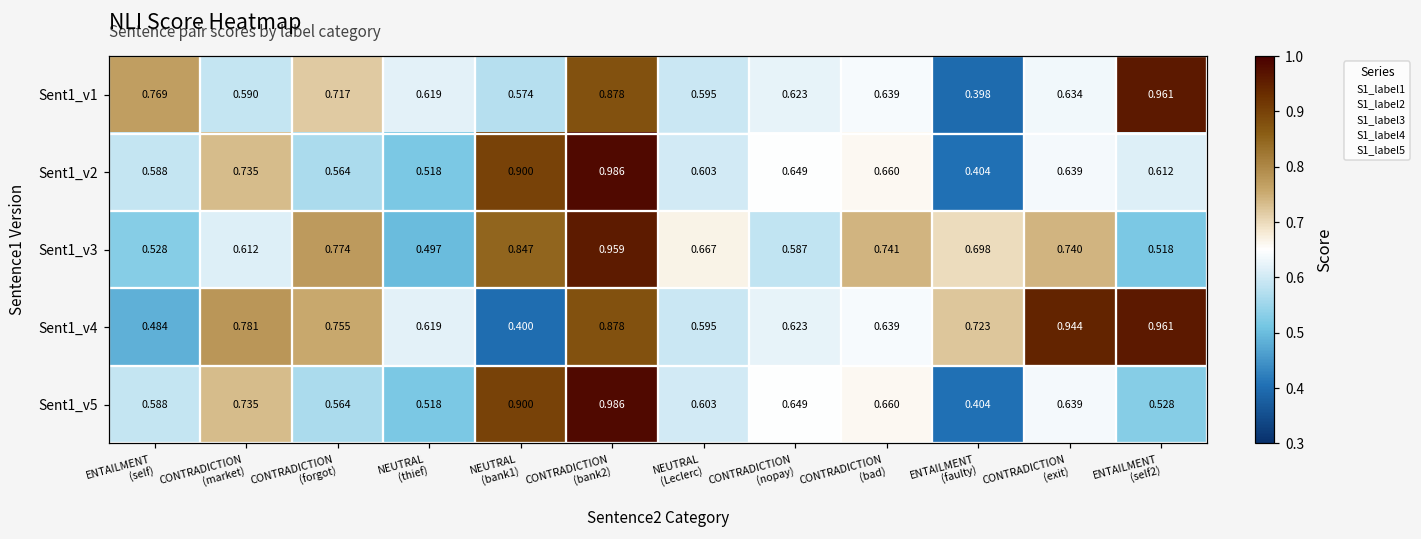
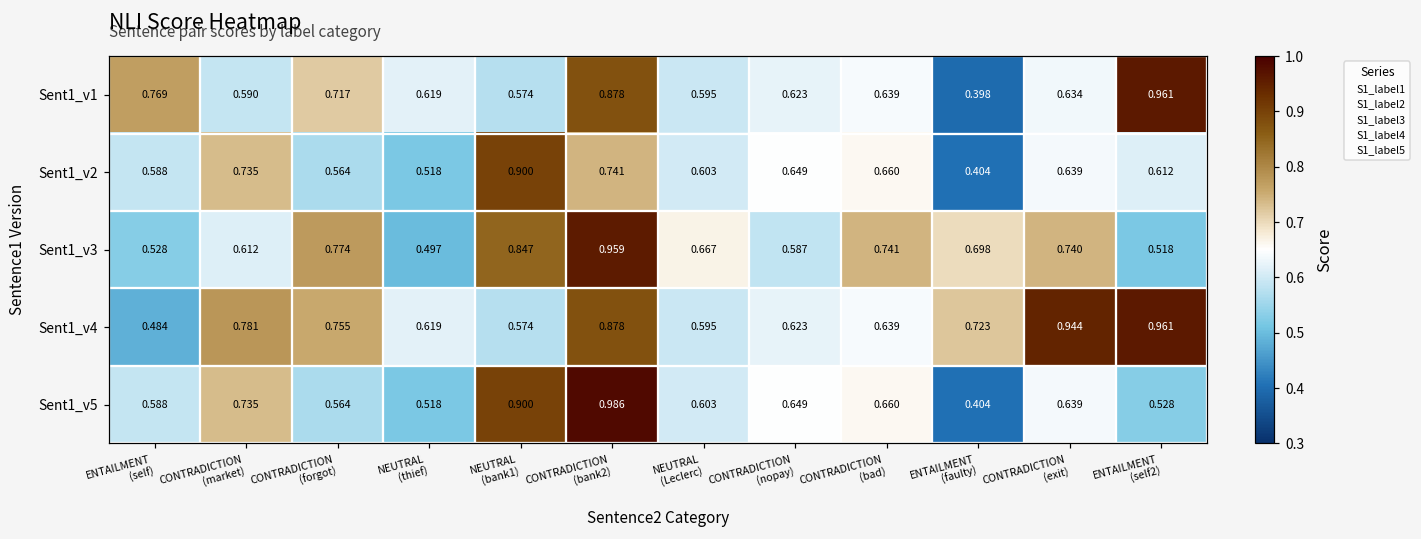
Sent1_v2, CONTRADICTION (bank2): 0.986 -> 0.741
Sent1_v4, NEUTRAL (bank1): 0.400 -> 0.574
